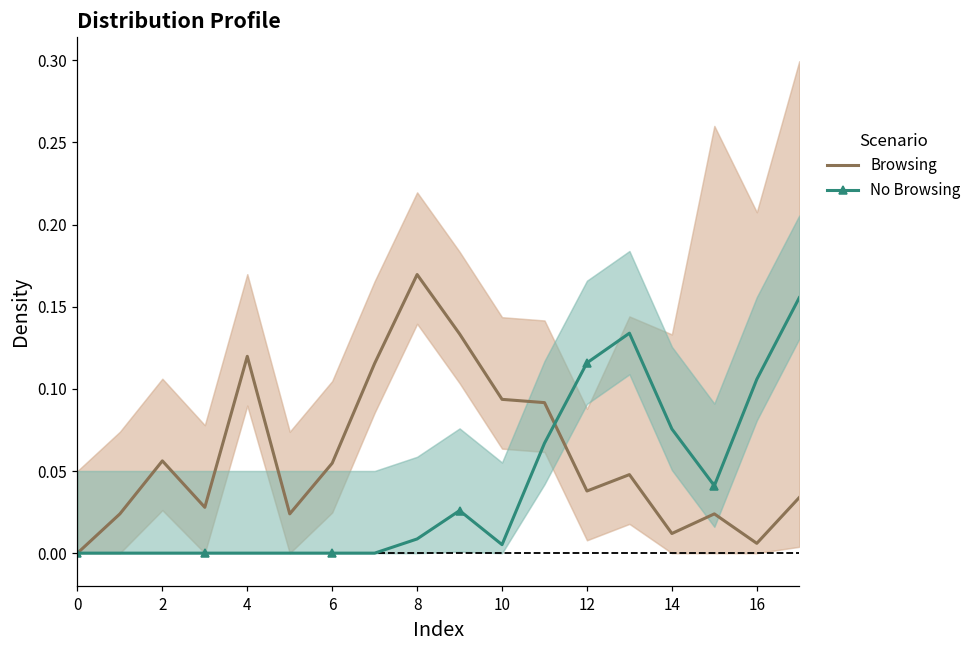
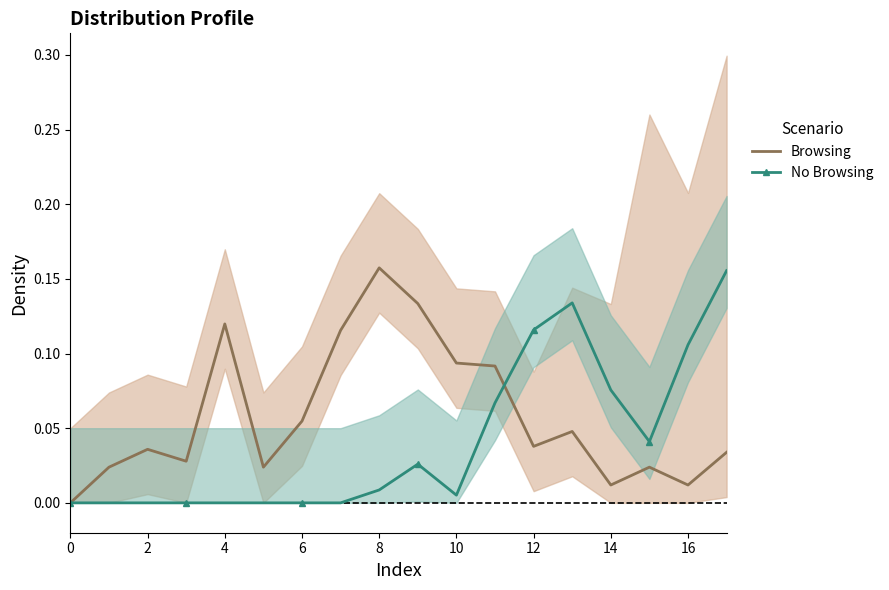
Browsing, 2: 0.056 -> 0.036
Browsing, 8: 0.170 -> 0.157
Browsing, 16: 0.006 -> 0.012
